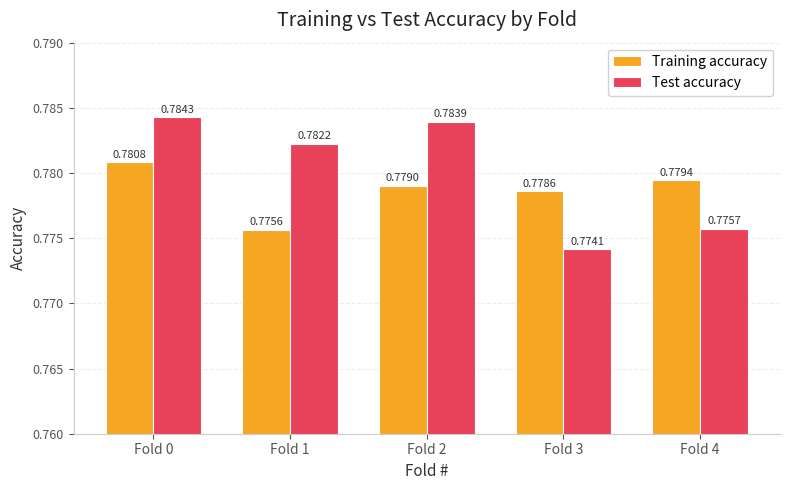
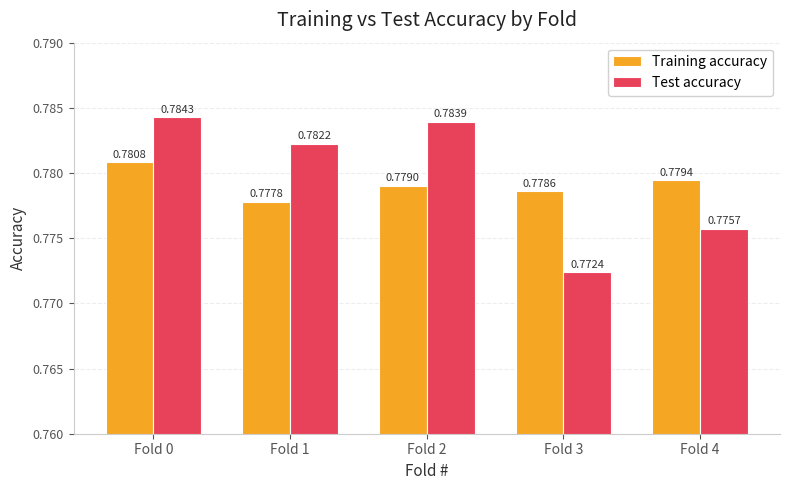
Training accuracy, Fold 1: 0.7756 -> 0.7778
Test accuracy, Fold 3: 0.7741 -> 0.7724
